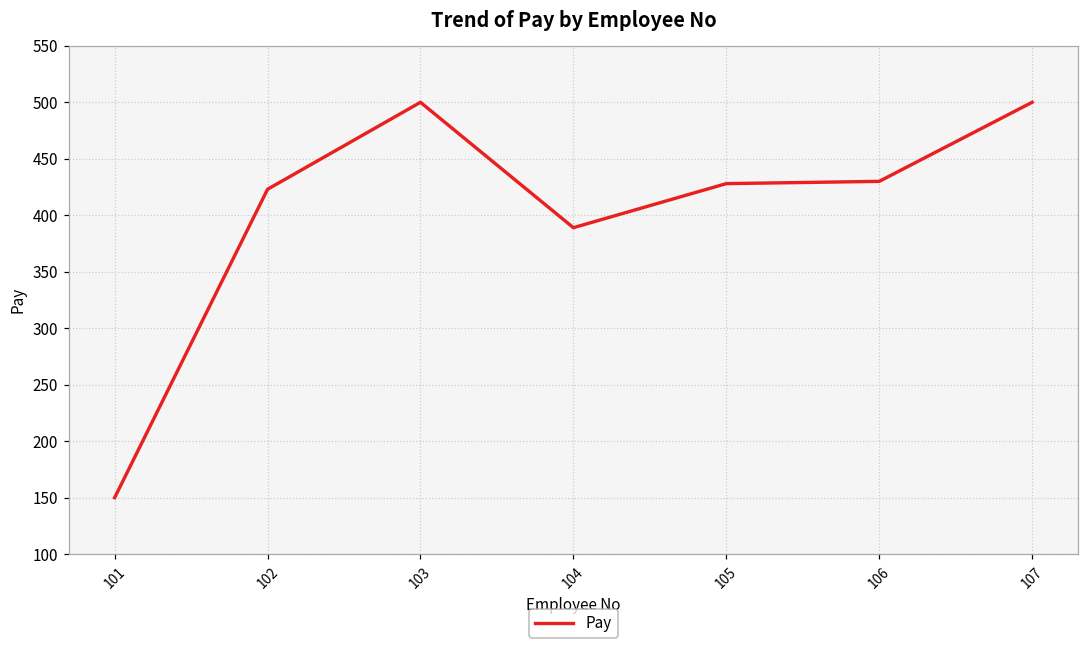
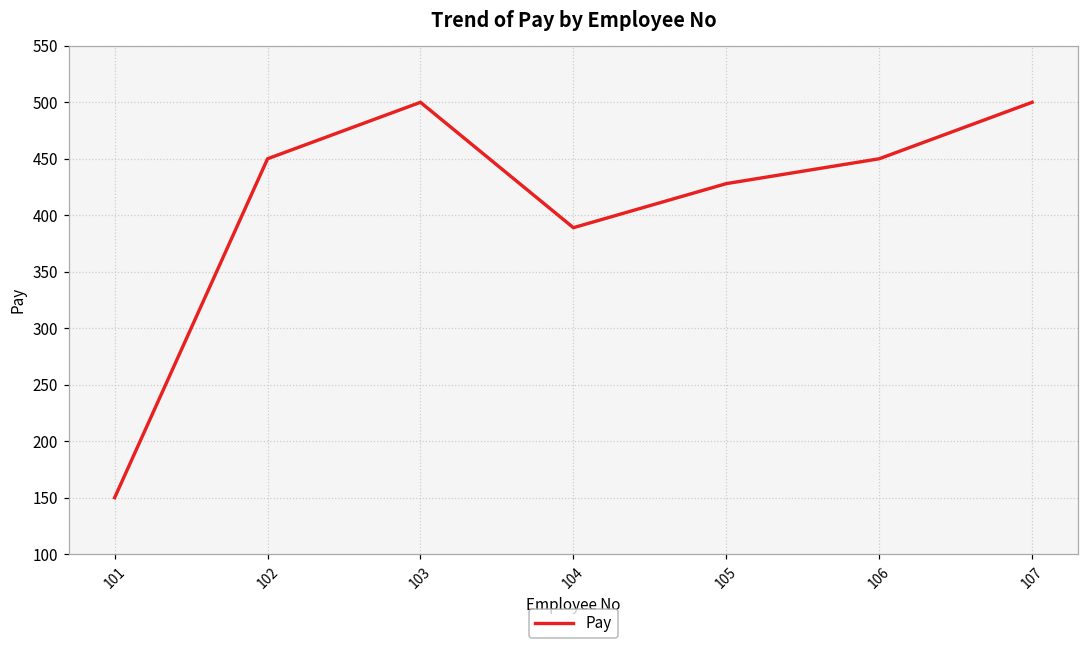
102: 423 -> 450
106: 430 -> 450
